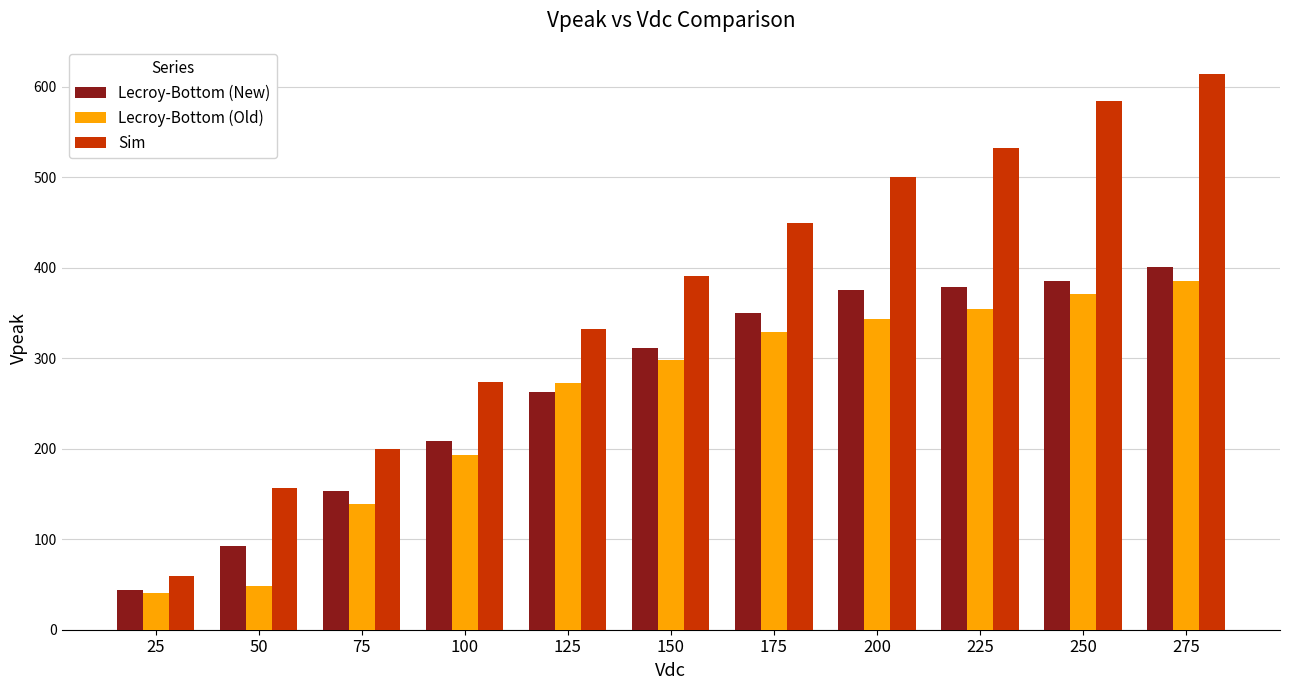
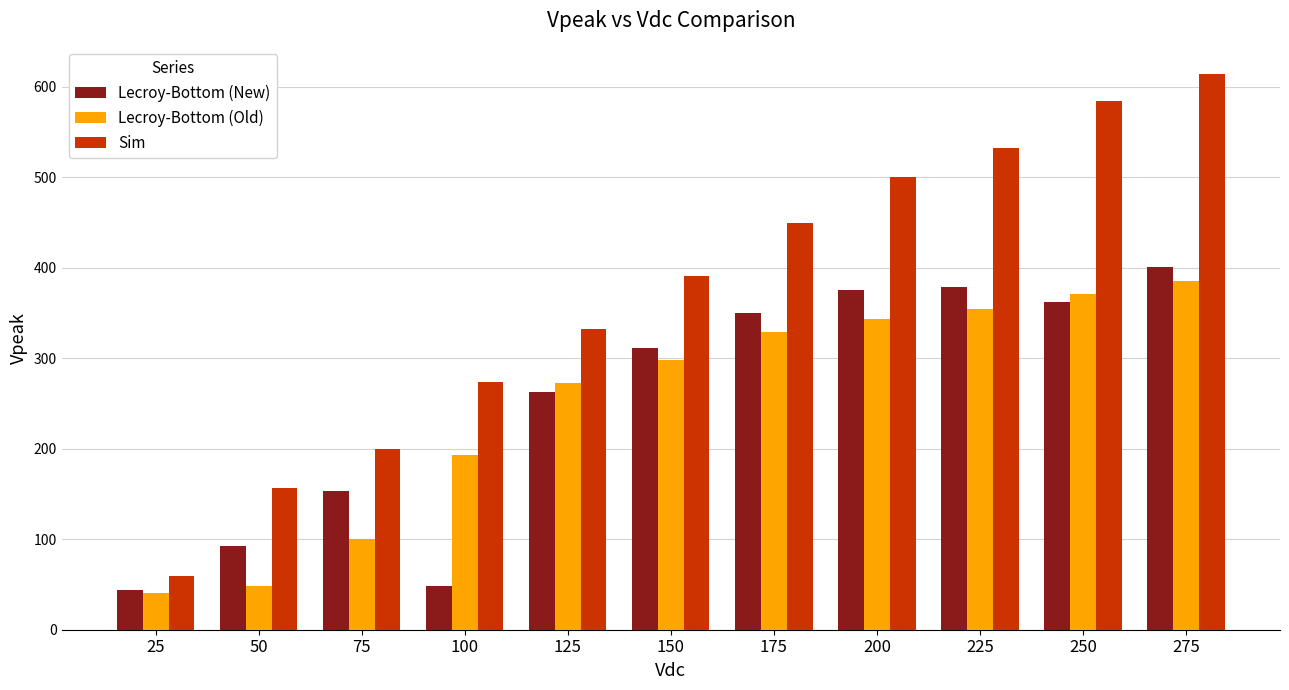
Lecroy-Bottom (Old), 75: 140 -> 100
Lecroy-Bottom (New), 100: 210 -> 50
Lecroy-Bottom (New), 250: 390 -> 360
